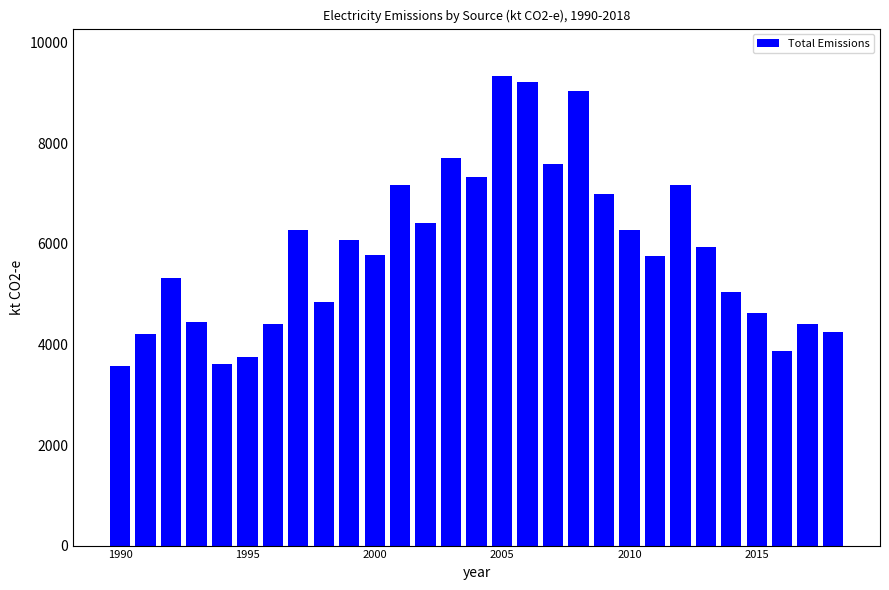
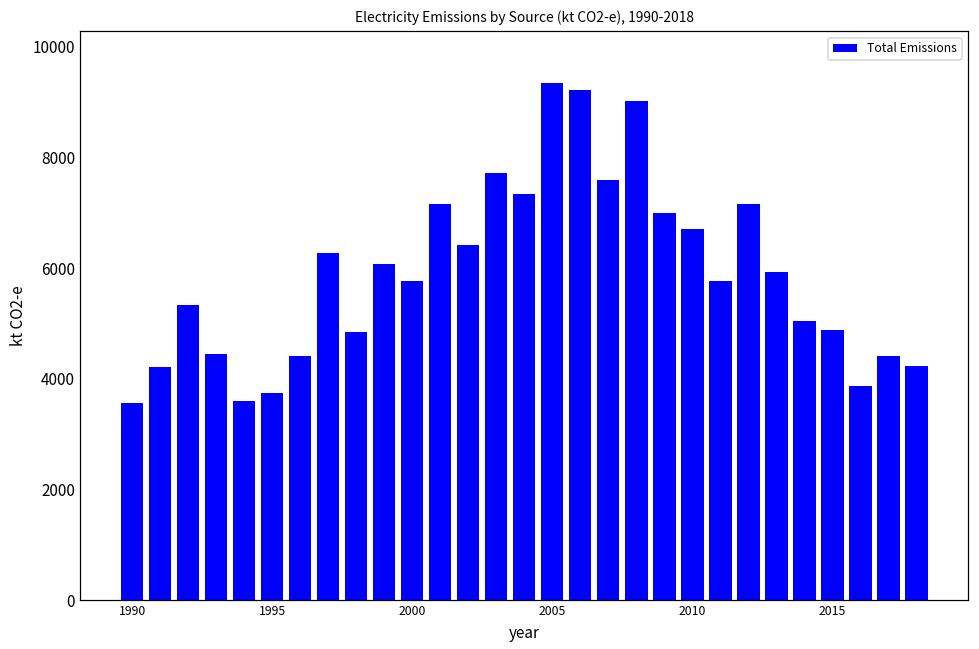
2010: 6300 -> 6700
2015: 4600 -> 4900
